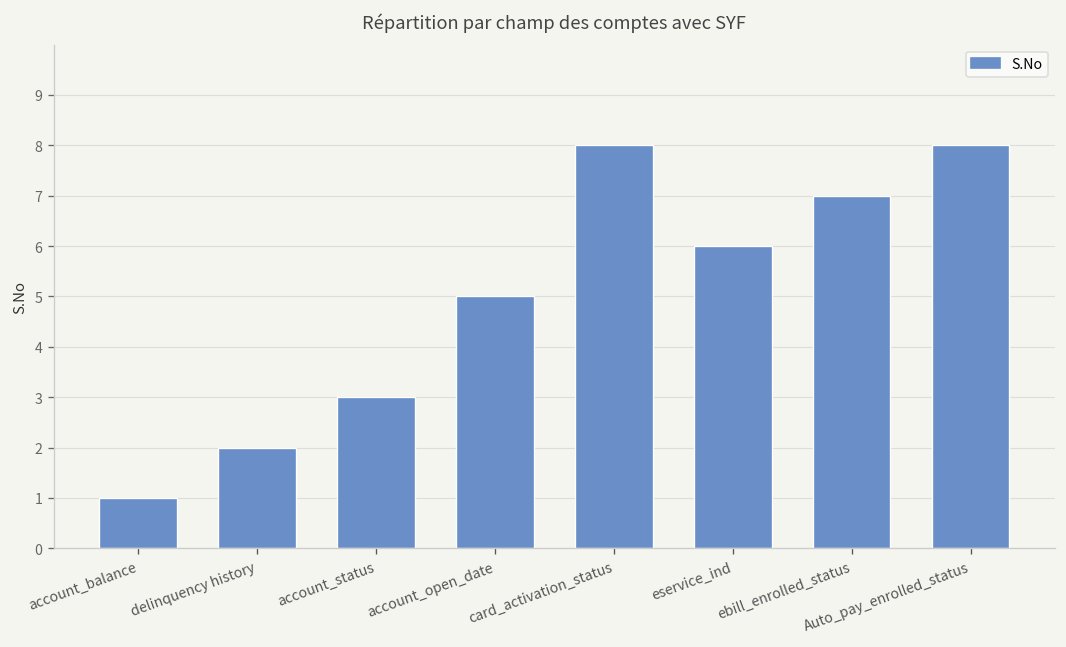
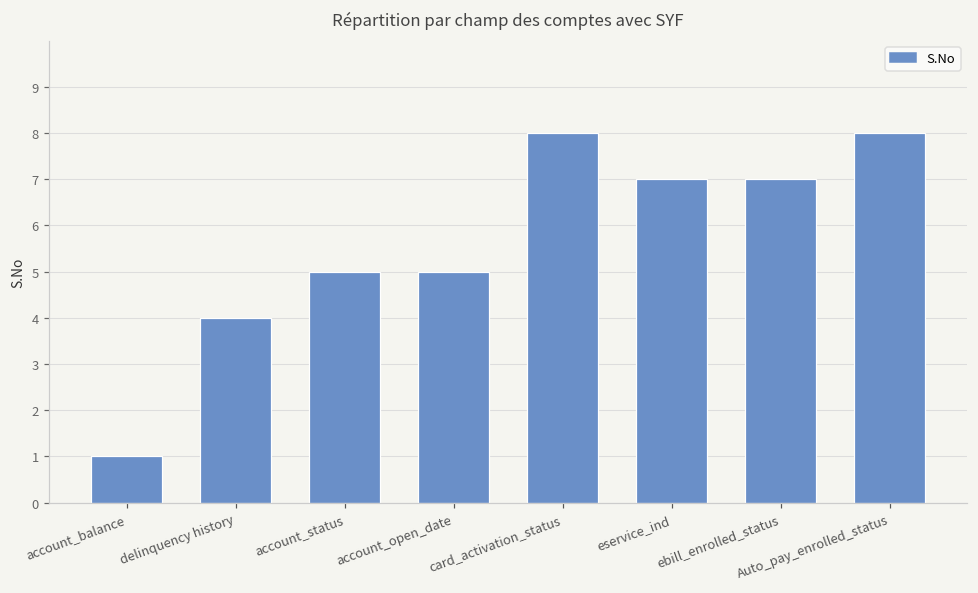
delinquency history: 2 -> 4
account_status: 3 -> 5
eservice_ind: 6 -> 7
